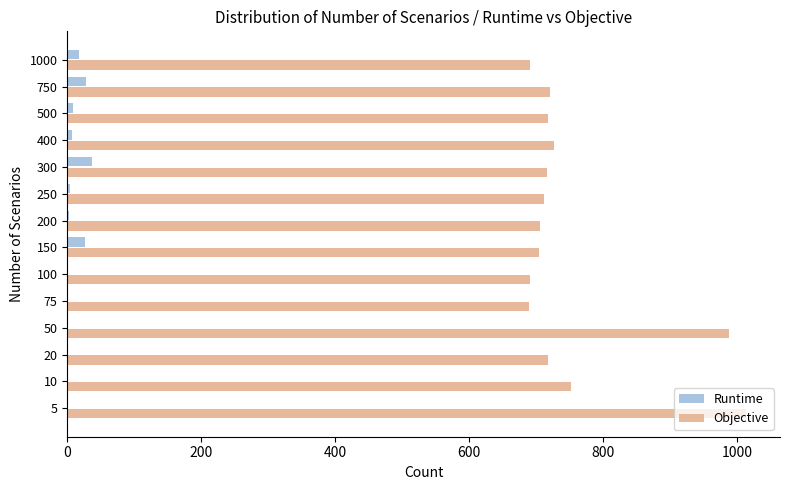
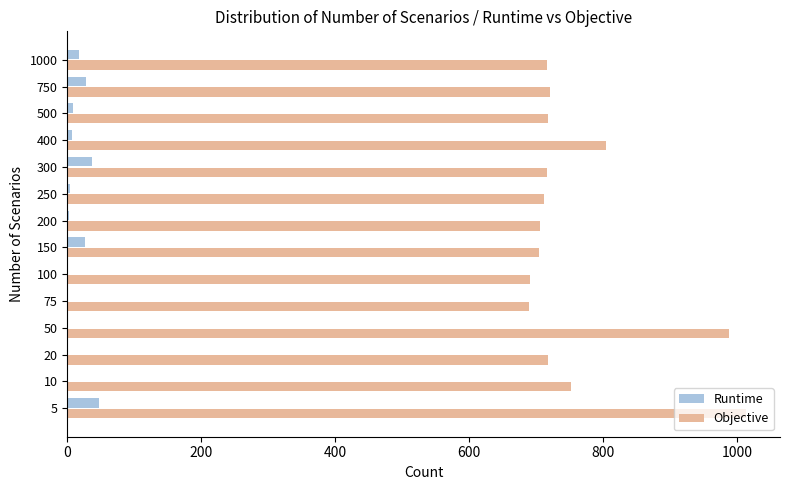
Objective, 1000: 690 -> 720
Objective, 400: 730 -> 800
Runtime, 5: 0 -> 50
